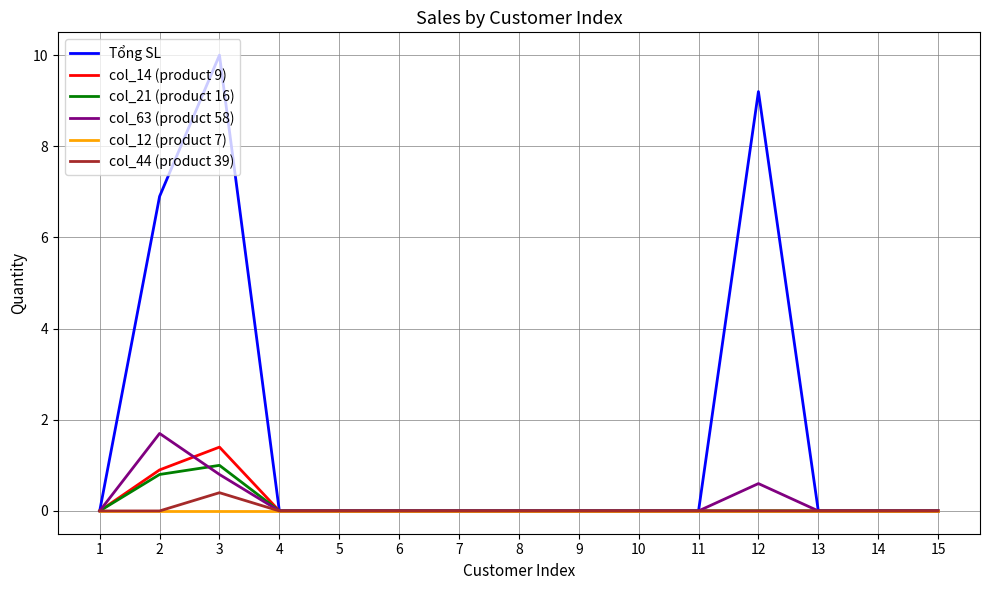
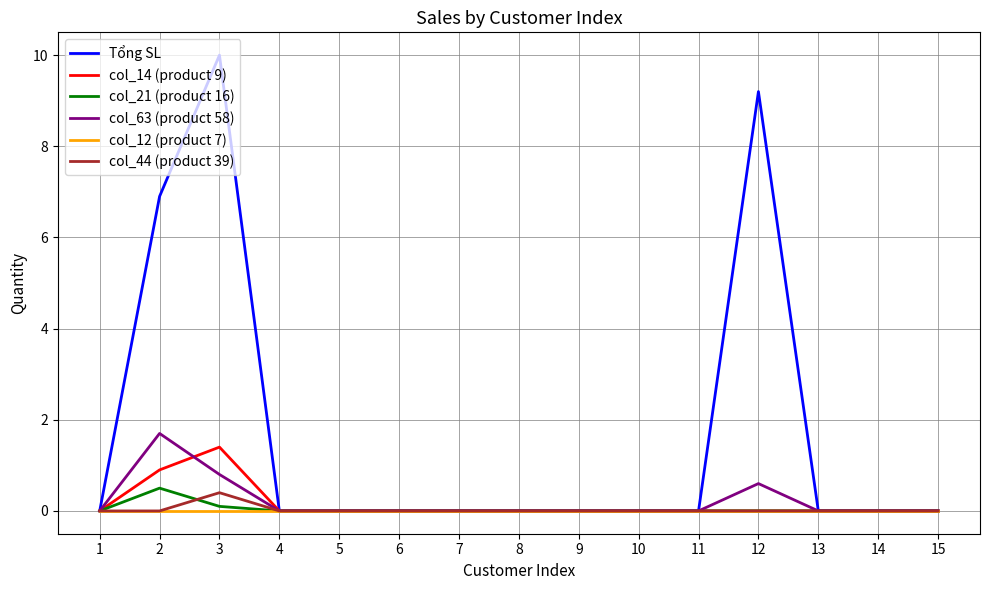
col_21 (product 16), 2: 0.8 -> 0.5
col_21 (product 16), 3: 1.0 -> 0.1
